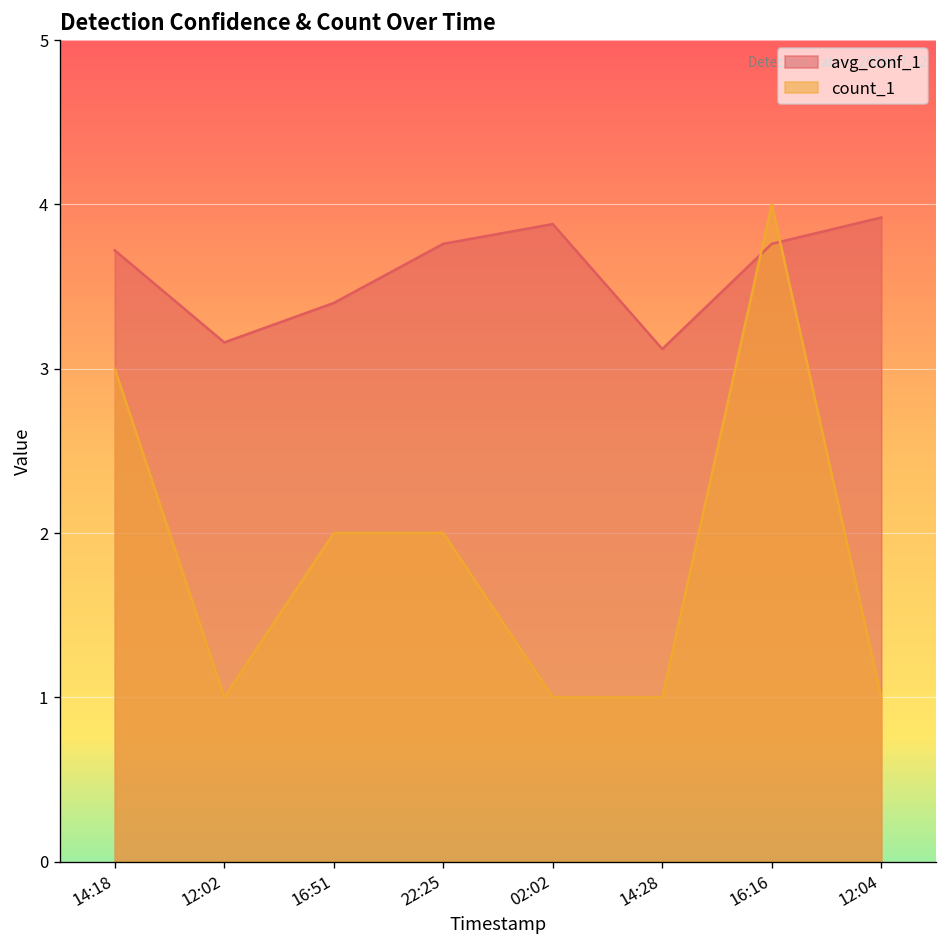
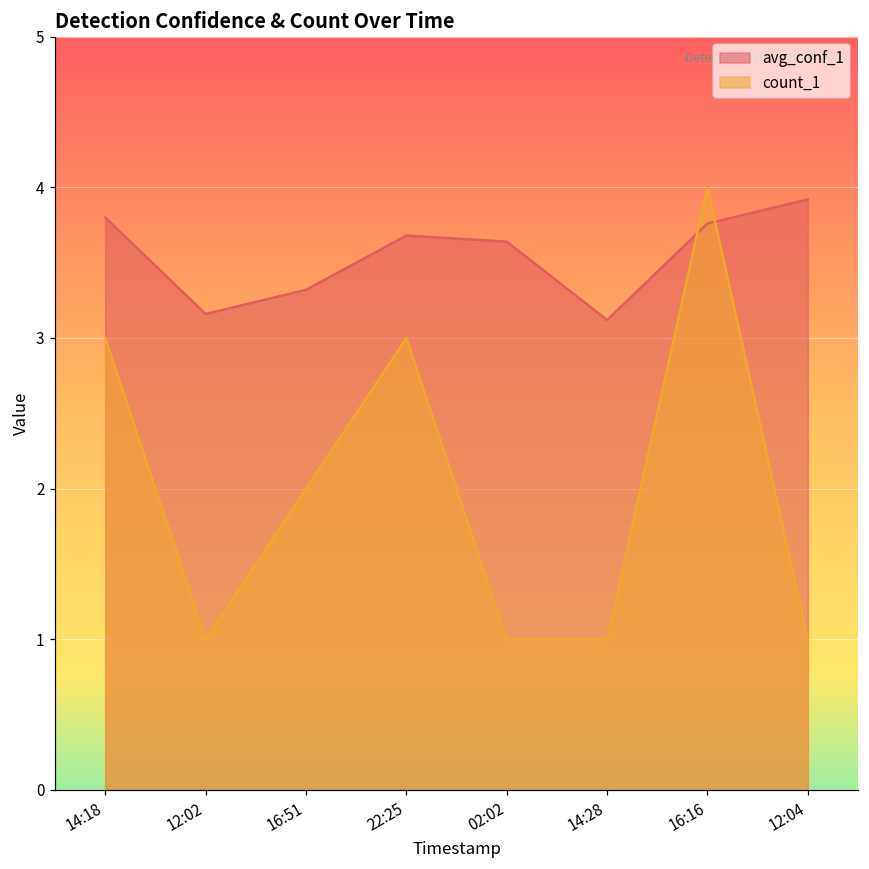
avg_conf_1, 14:18: 3.72 -> 3.80
avg_conf_1, 16:51: 3.40 -> 3.32
avg_conf_1, 22:25: 3.76 -> 3.68
count_1, 22:25: 2 -> 3
avg_conf_1, 02:02: 3.88 -> 3.64
